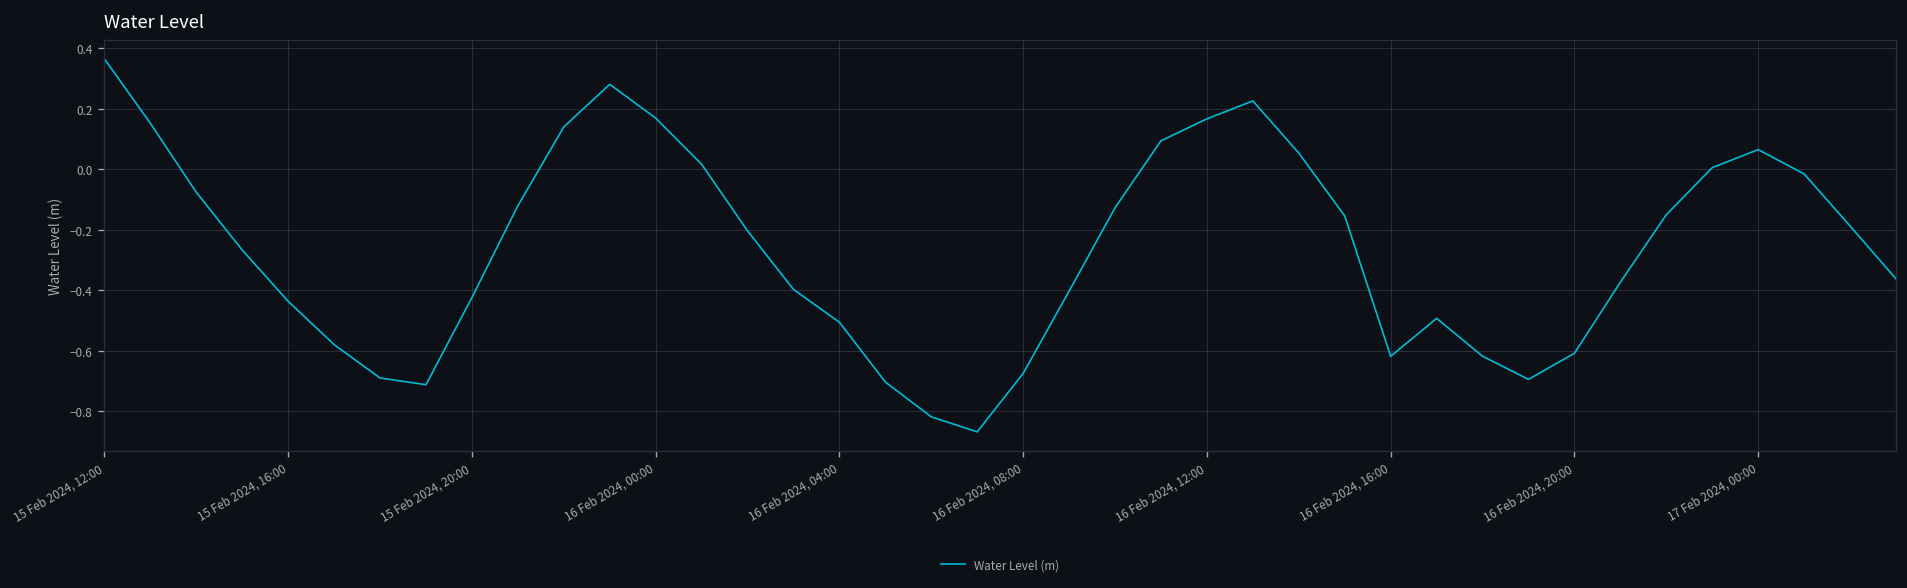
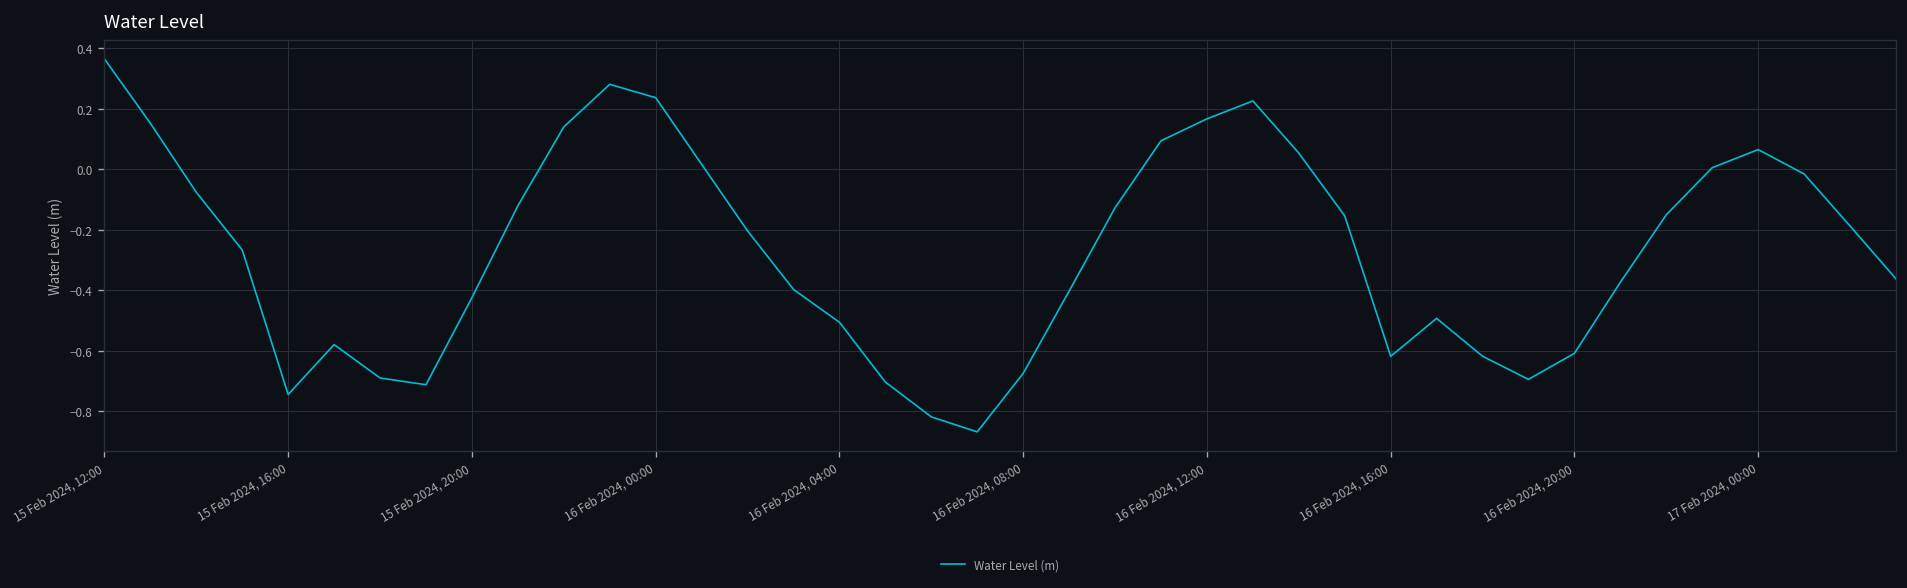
15 Feb 2024, 16:00: -0.44 -> -0.74
16 Feb 2024, 00:00: 0.17 -> 0.24
